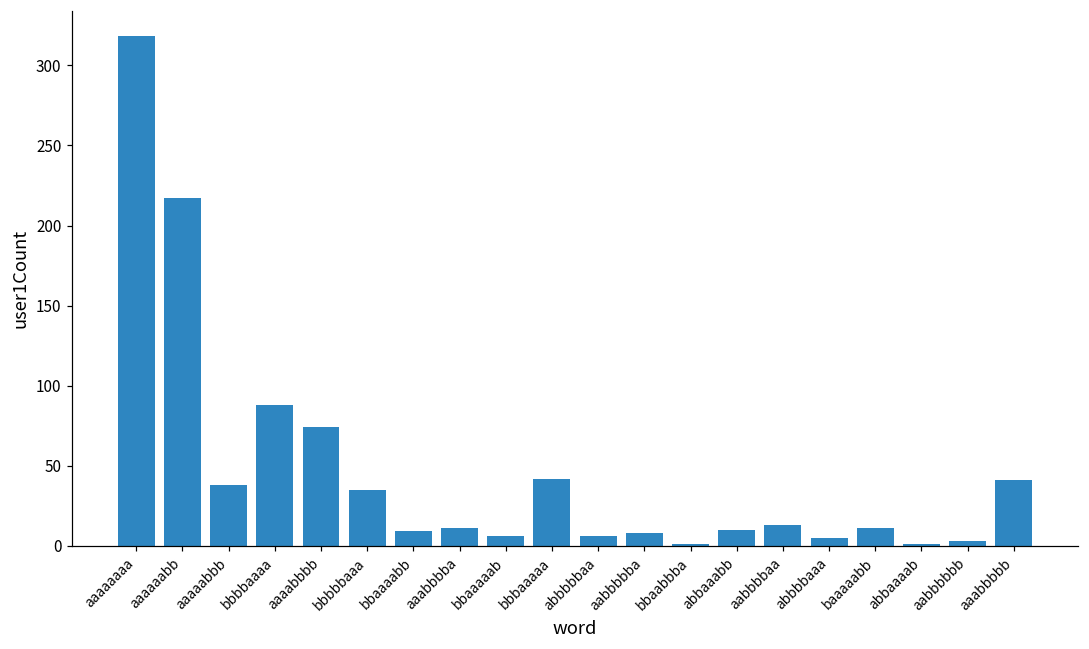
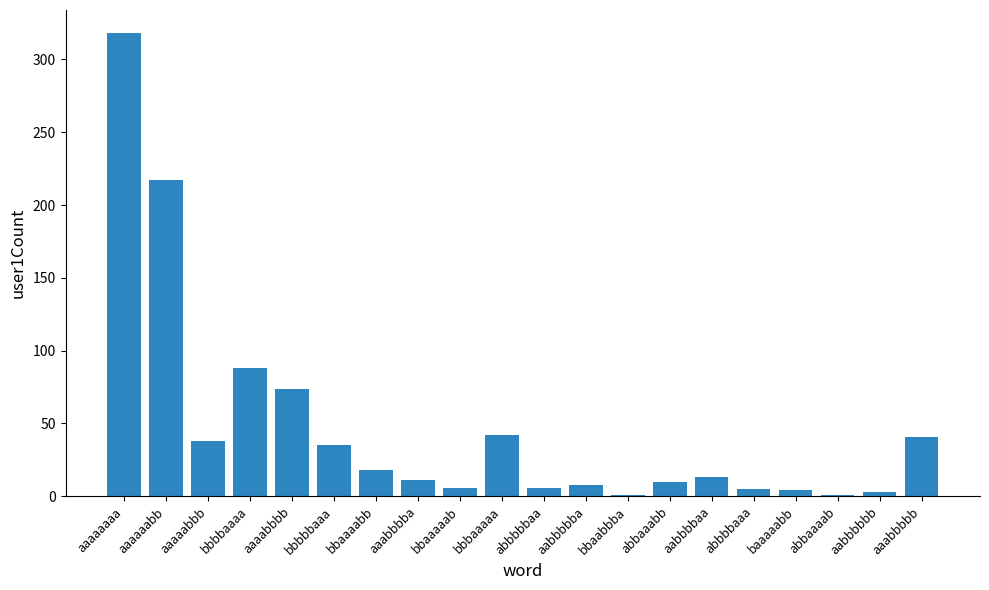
bbaaaabb: 9 -> 18
baaaaabb: 11 -> 4
